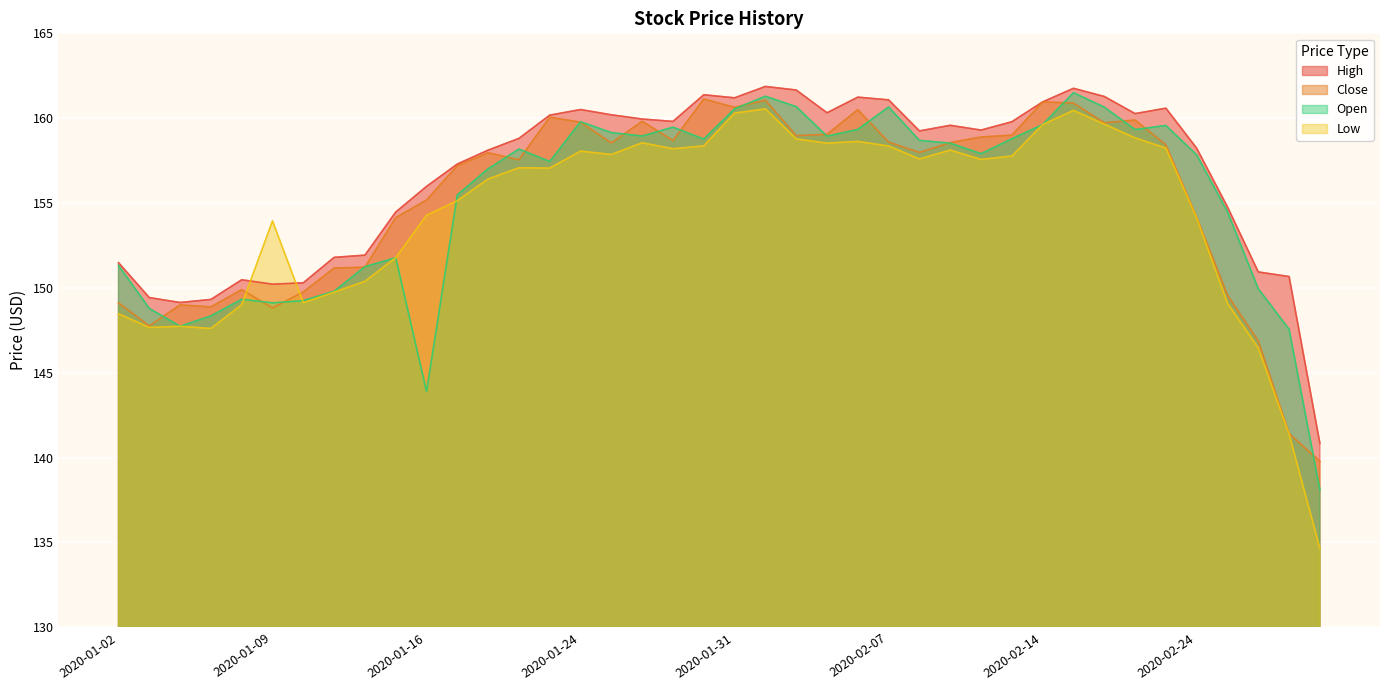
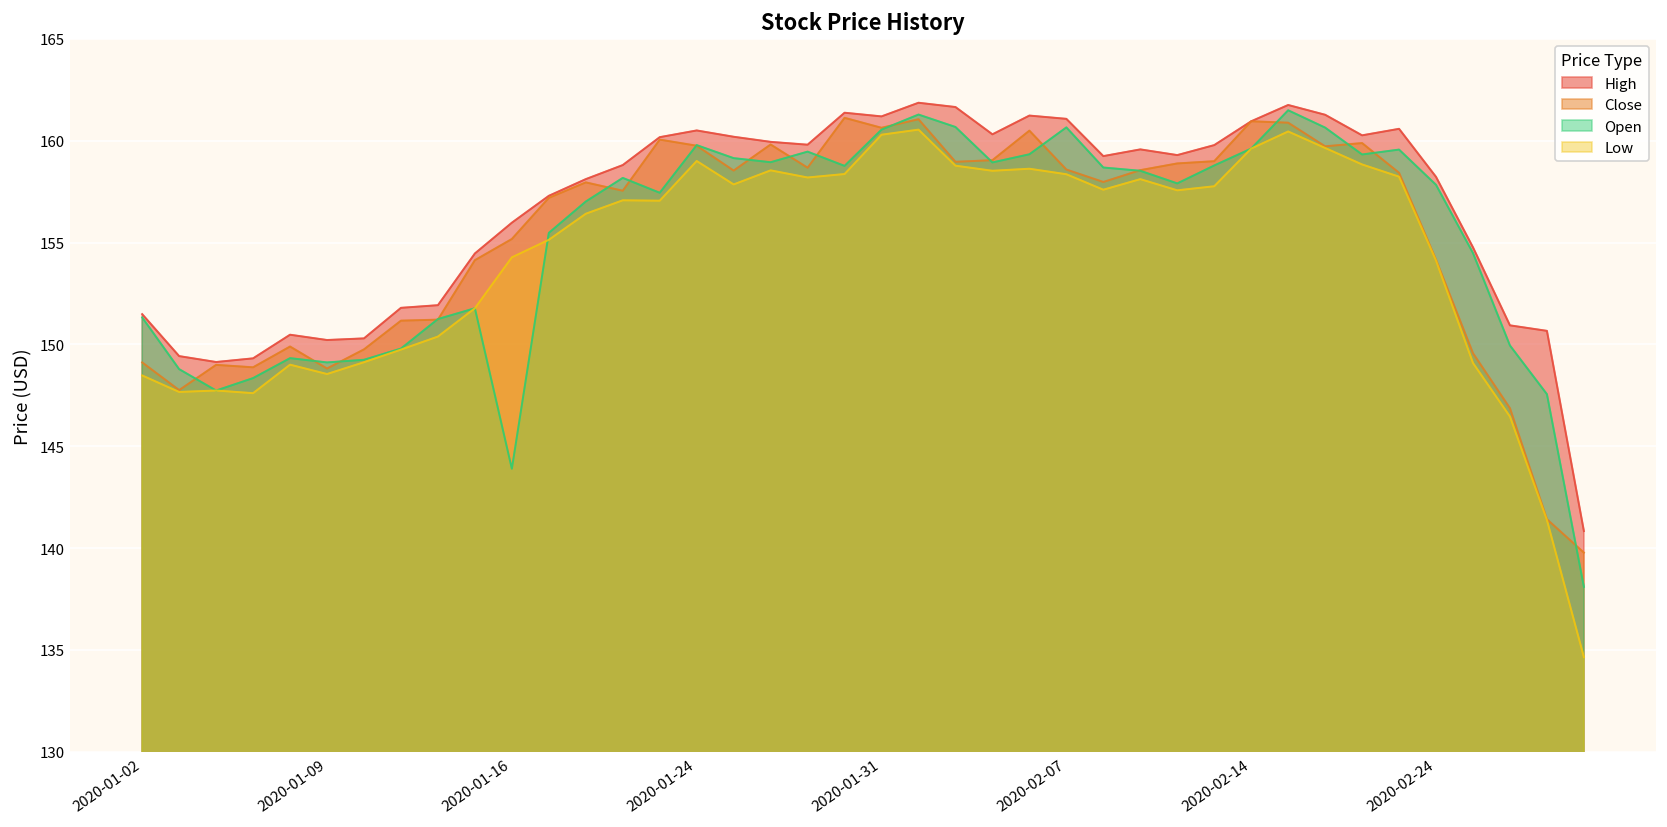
Low, 2020-01-09: 154.0 -> 148.6
Low, 2020-01-24: 158.1 -> 159.0
